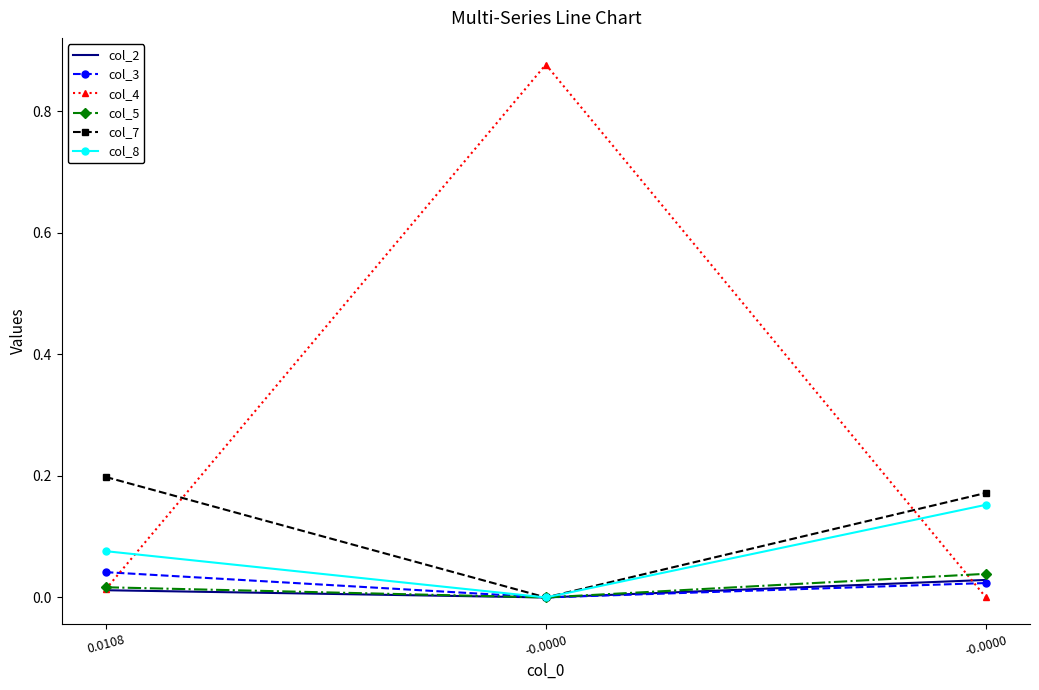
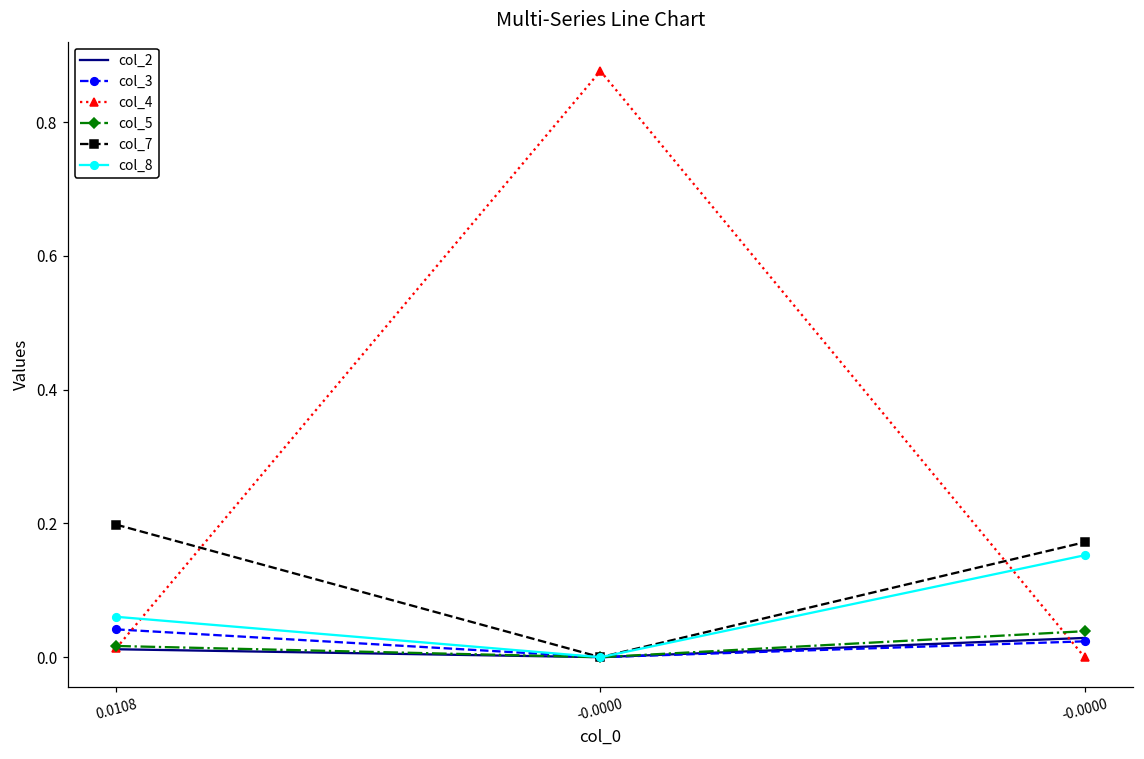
col_8, 0.0108: 0.08 -> 0.06
